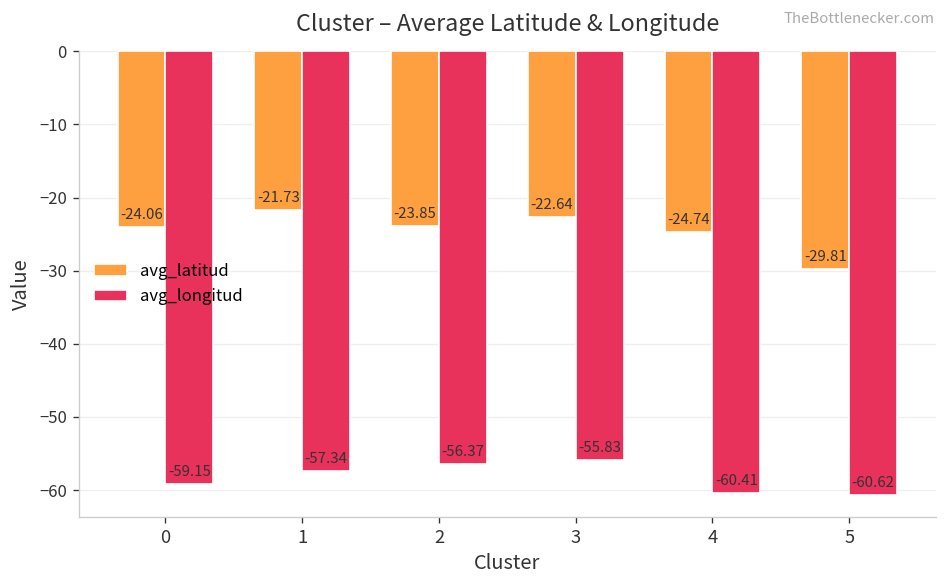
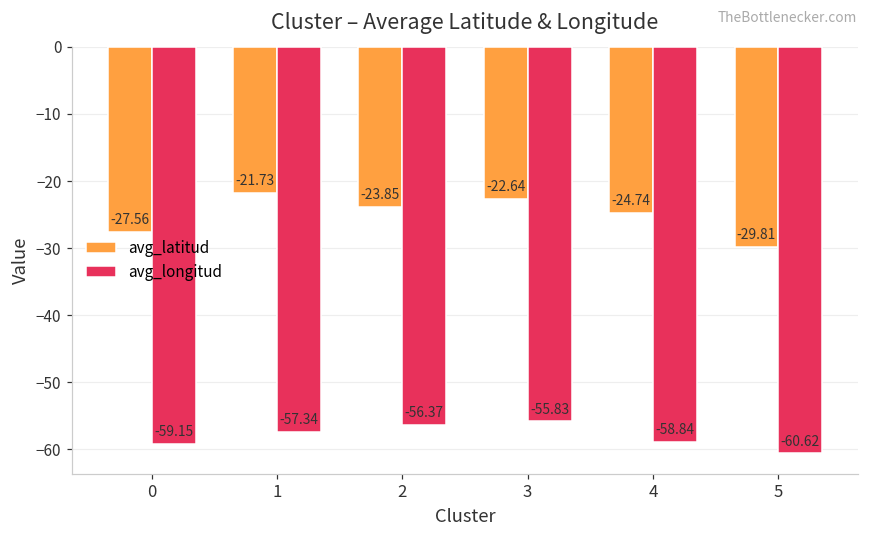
avg_latitud, 0: -24.06 -> -27.56
avg_longitud, 4: -60.41 -> -58.84
